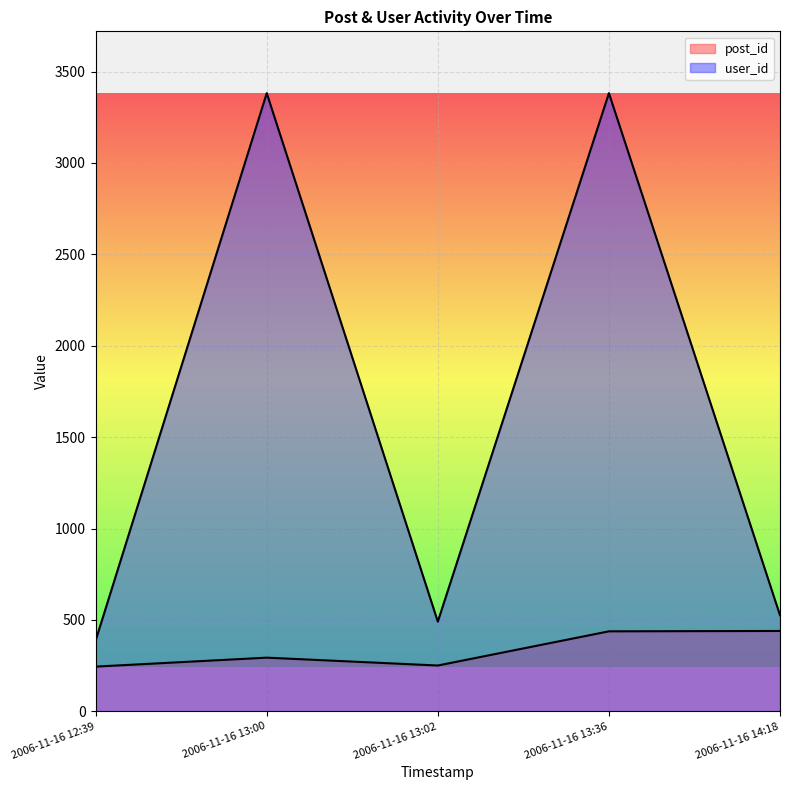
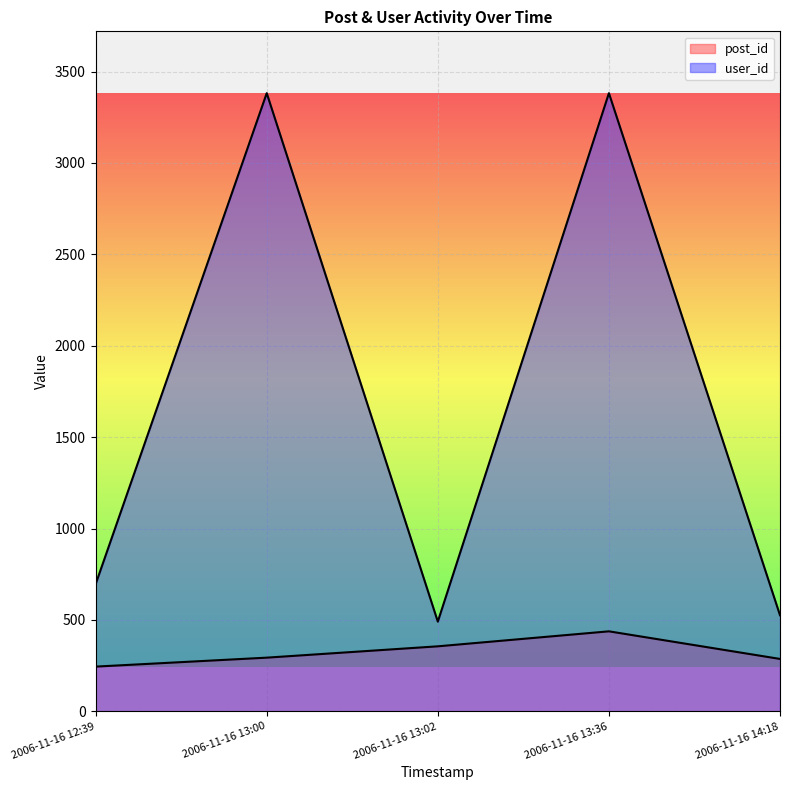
user_id, 2006-11-16 12:39: 390 -> 700
post_id, 2006-11-16 13:02: 250 -> 360
post_id, 2006-11-16 14:18: 440 -> 290
